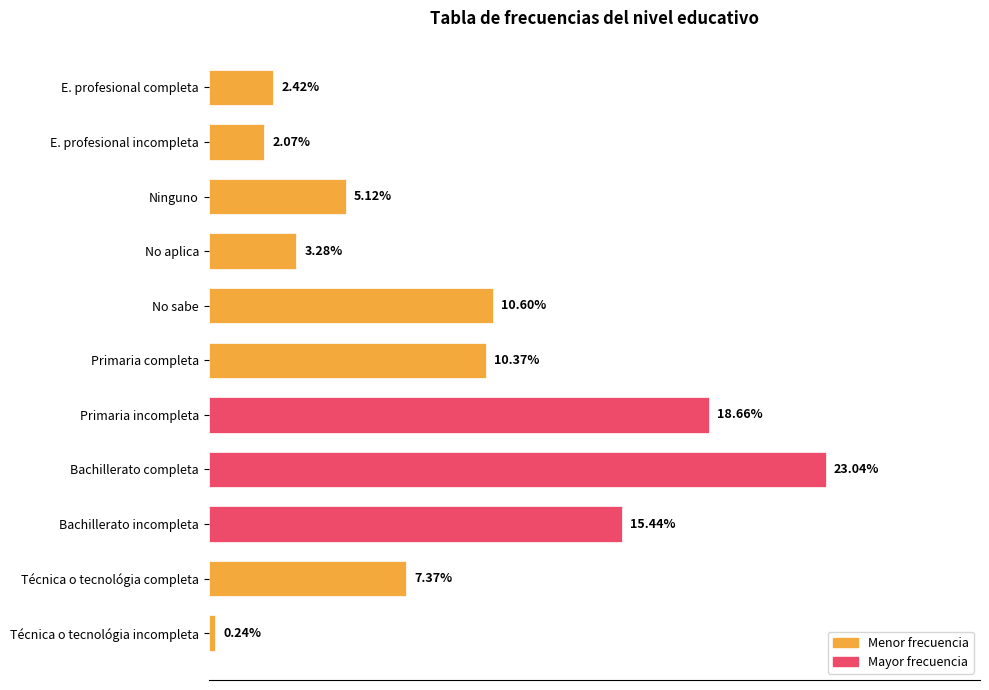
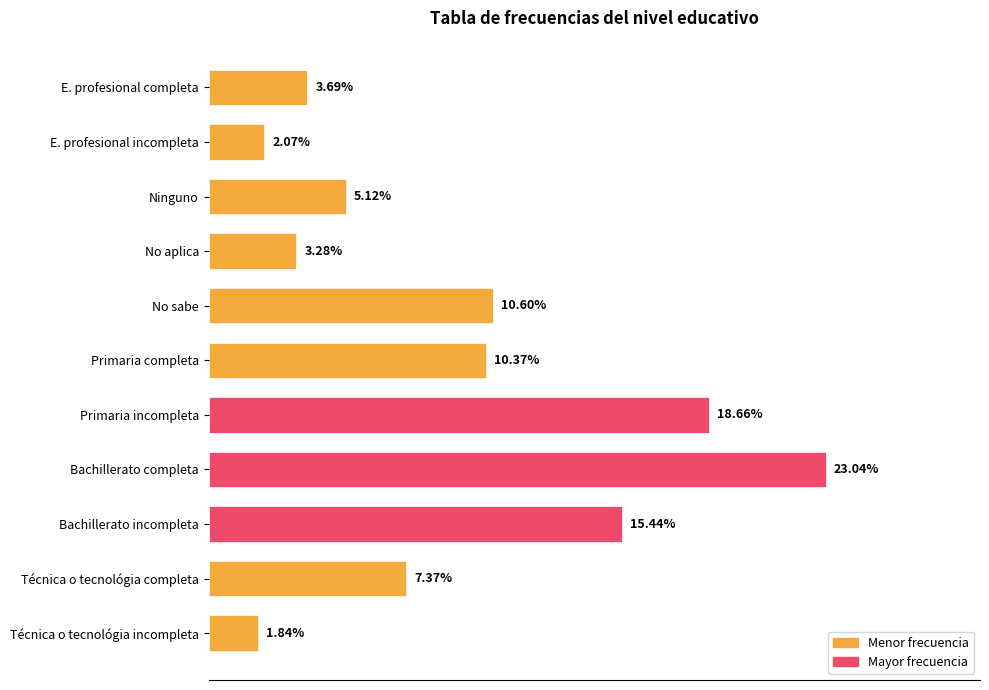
E. profesional completa: 2.42% -> 3.69%
Técnica o tecnológia incompleta: 0.24% -> 1.84%
